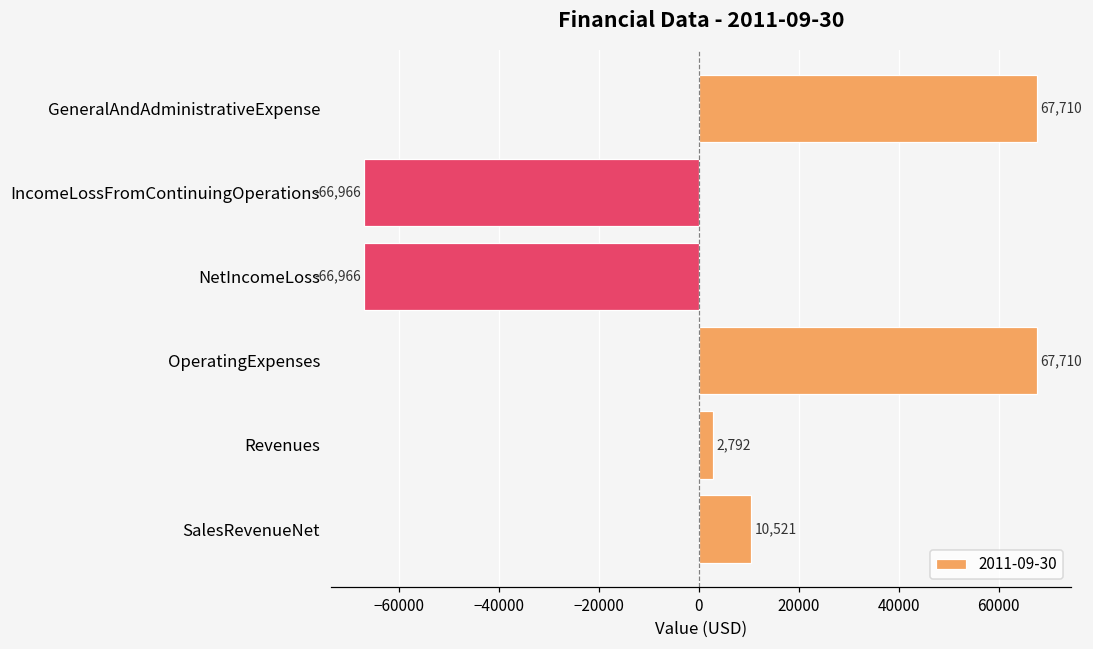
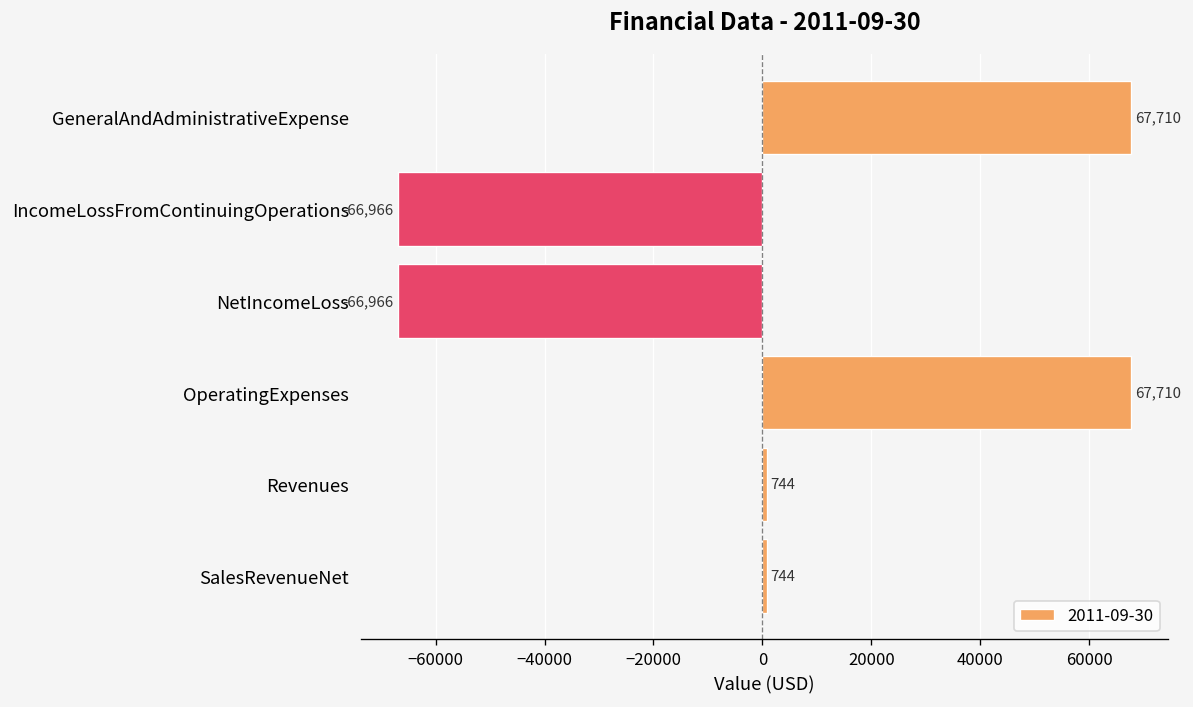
Revenues: 2,792 -> 744
SalesRevenueNet: 10,521 -> 744
